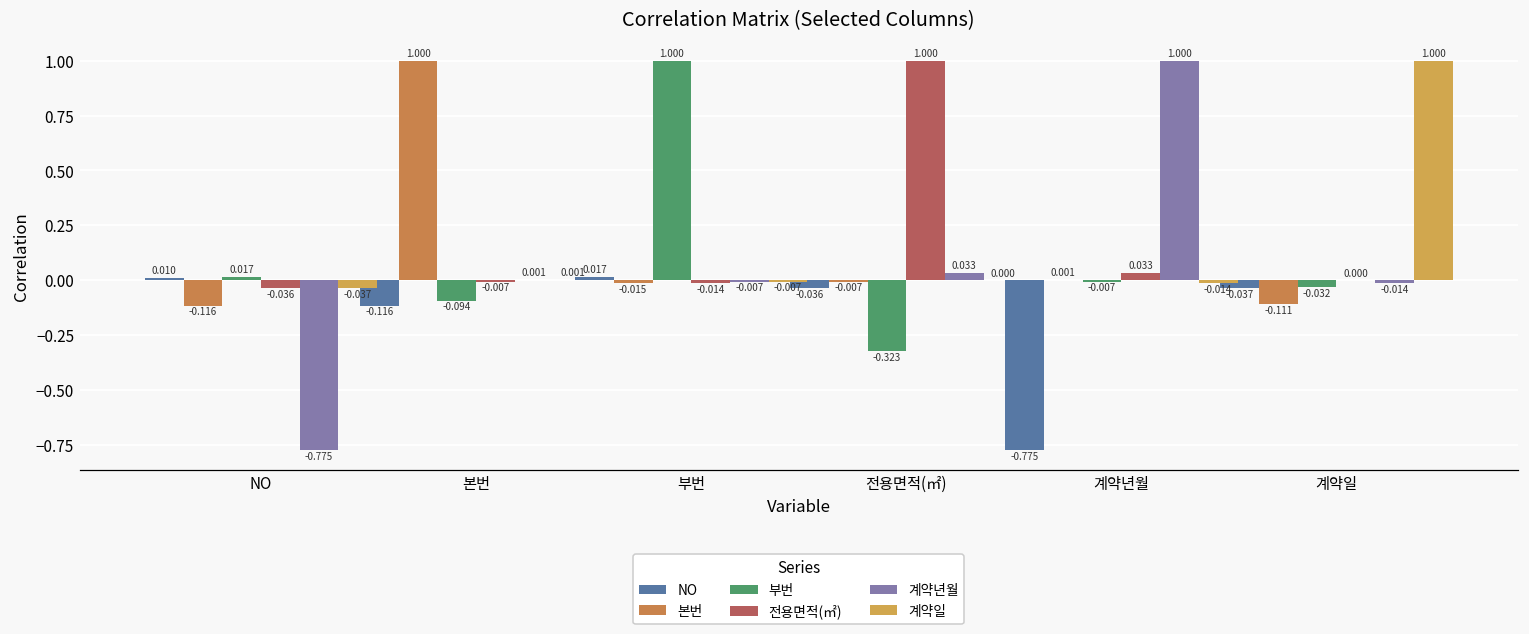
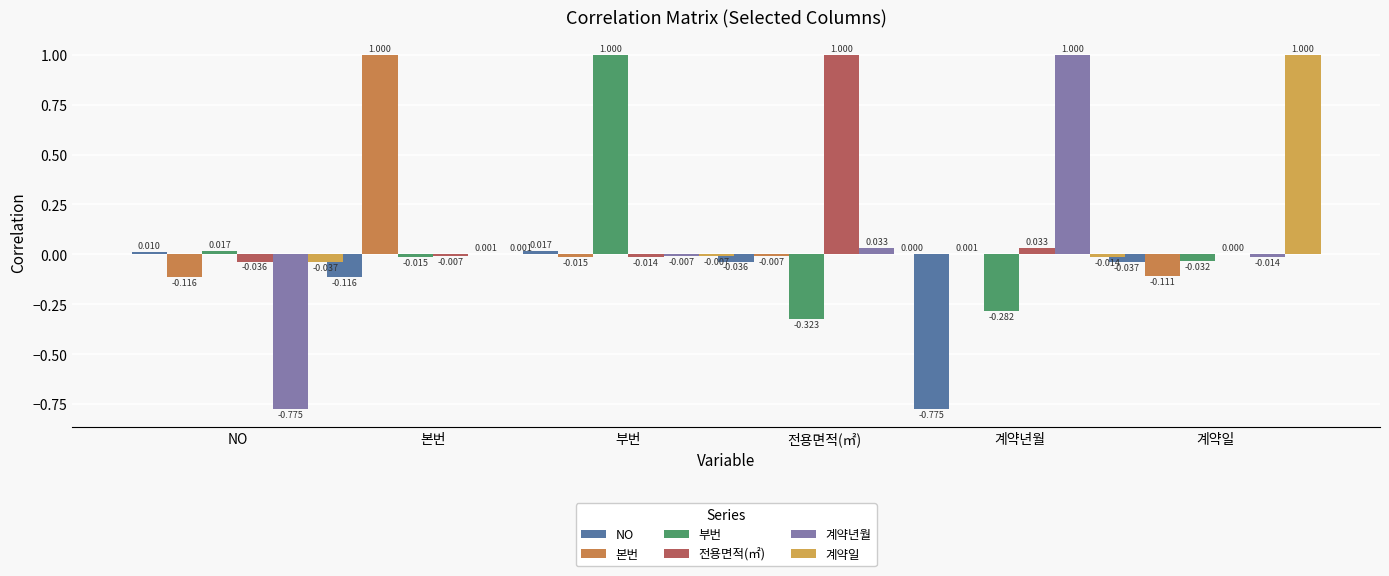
부번, 본번: -0.094 -> -0.015
부번, 계약년월: -0.007 -> -0.282
